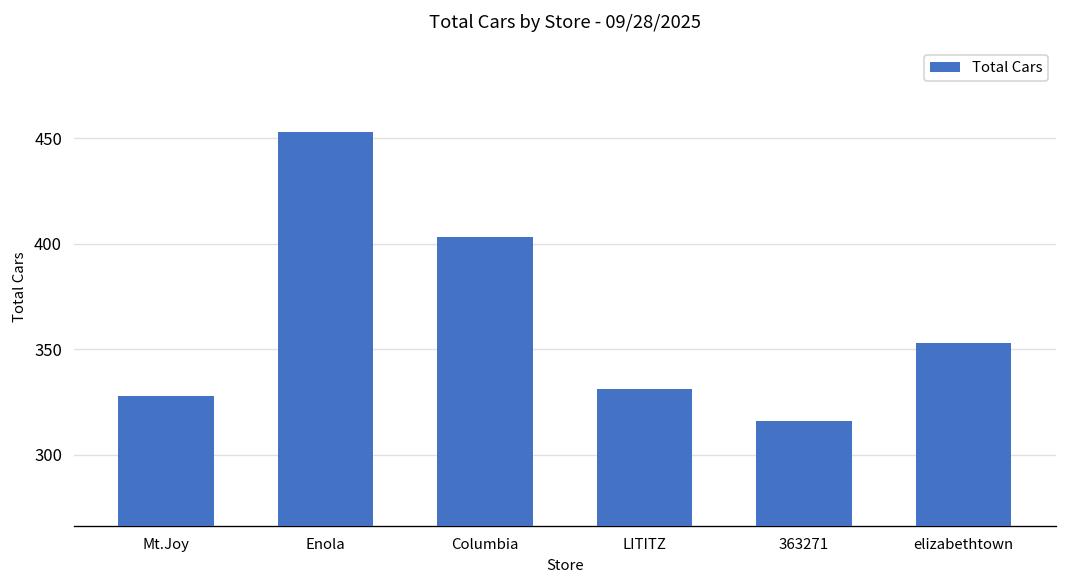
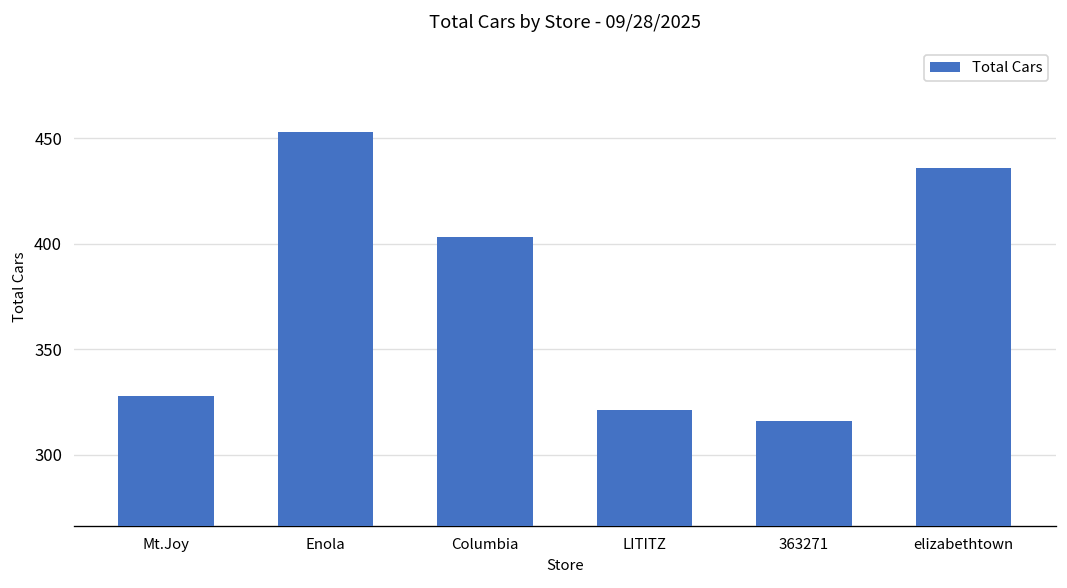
LITITZ: 331 -> 321
elizabethtown: 353 -> 436
